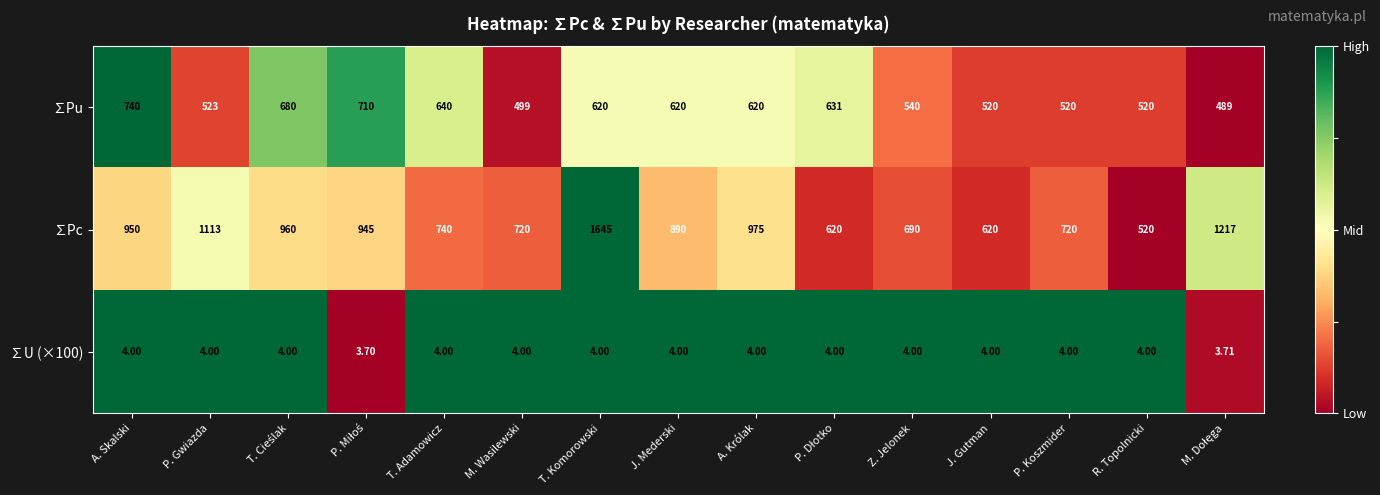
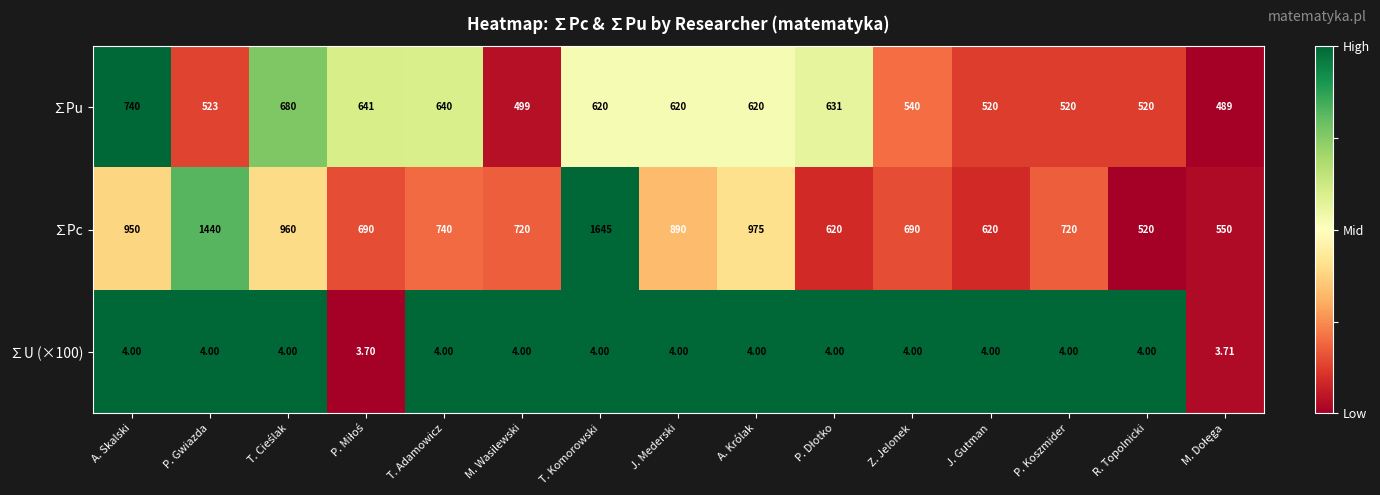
∑Pu, P. Miłoś: 710 -> 641
∑Pc, P. Gwiazda: 1113 -> 1440
∑Pc, P. Miłoś: 945 -> 690
∑Pc, M. Dołęga: 1217 -> 550
